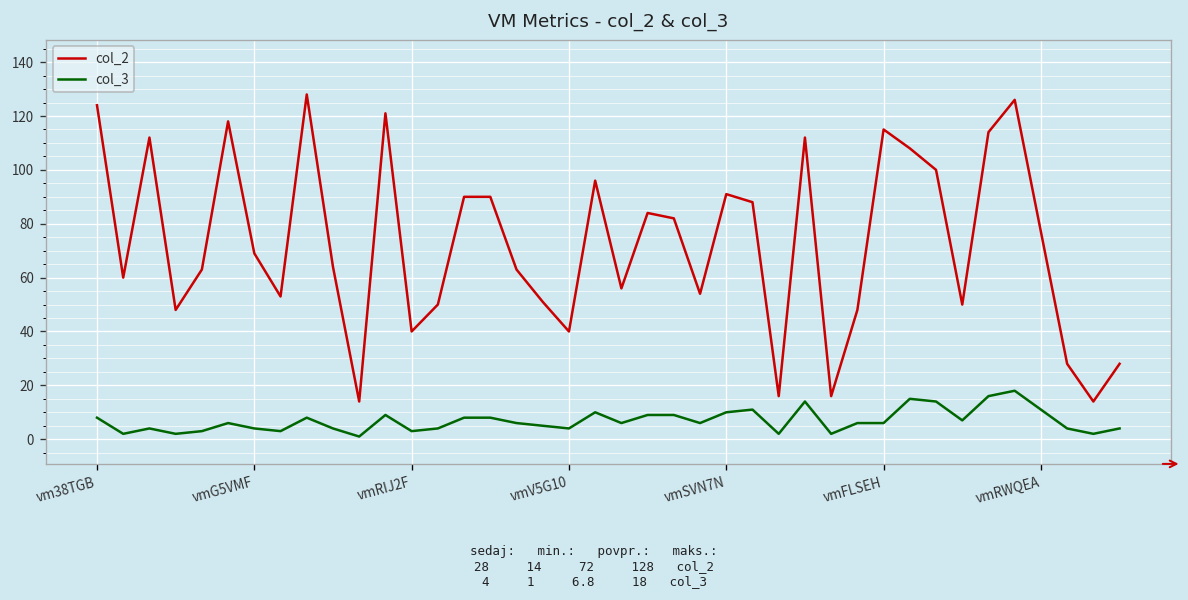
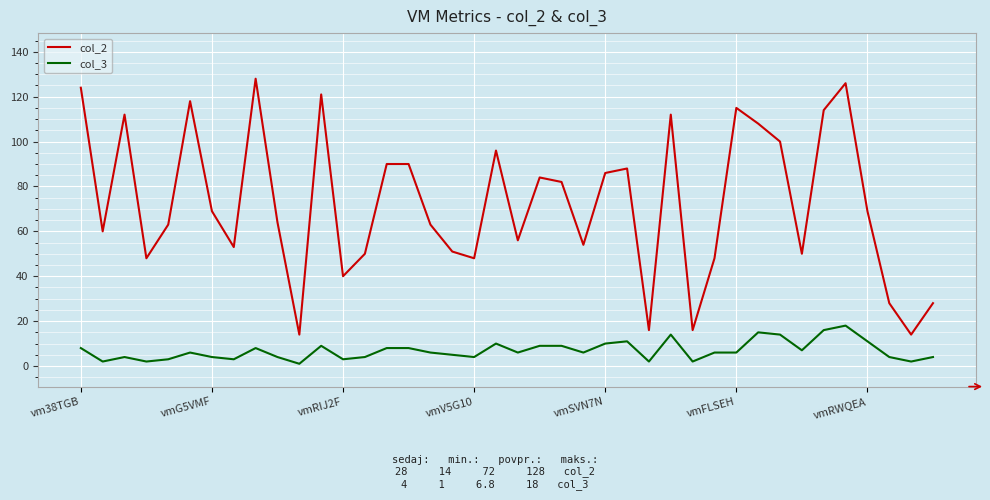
col_2, vmV5G10: 40 -> 48
col_2, vmSVN7N: 91 -> 86
col_2, vmRWQEA: 77 -> 69
